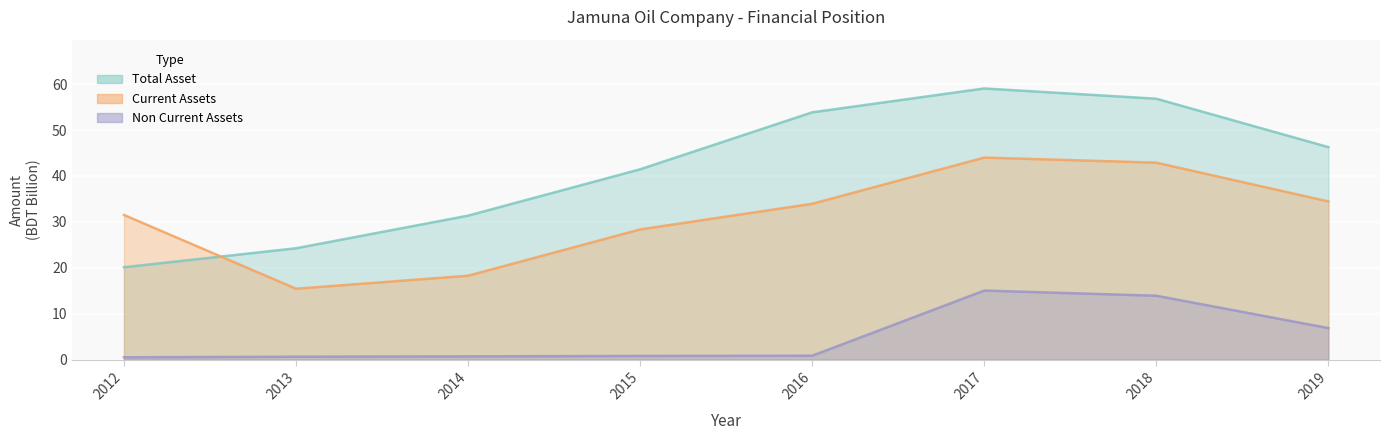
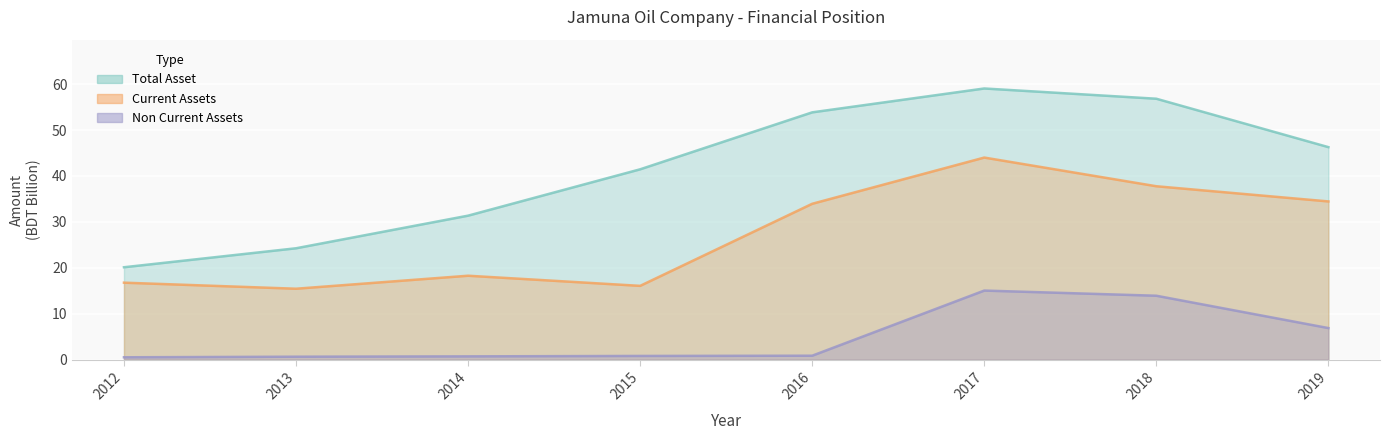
Current Assets, 2012: 32 -> 17
Current Assets, 2015: 28 -> 16
Current Assets, 2018: 43 -> 38
